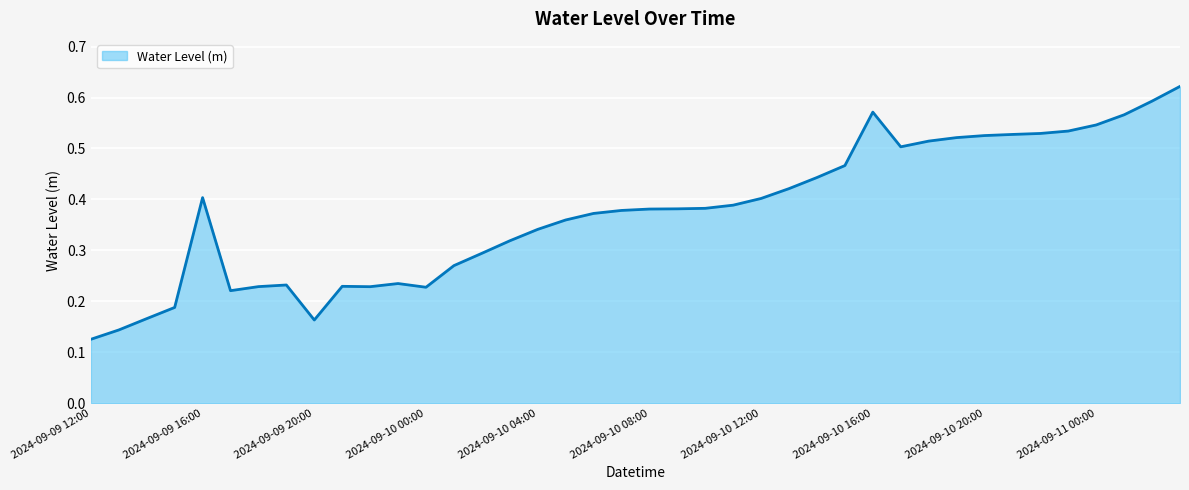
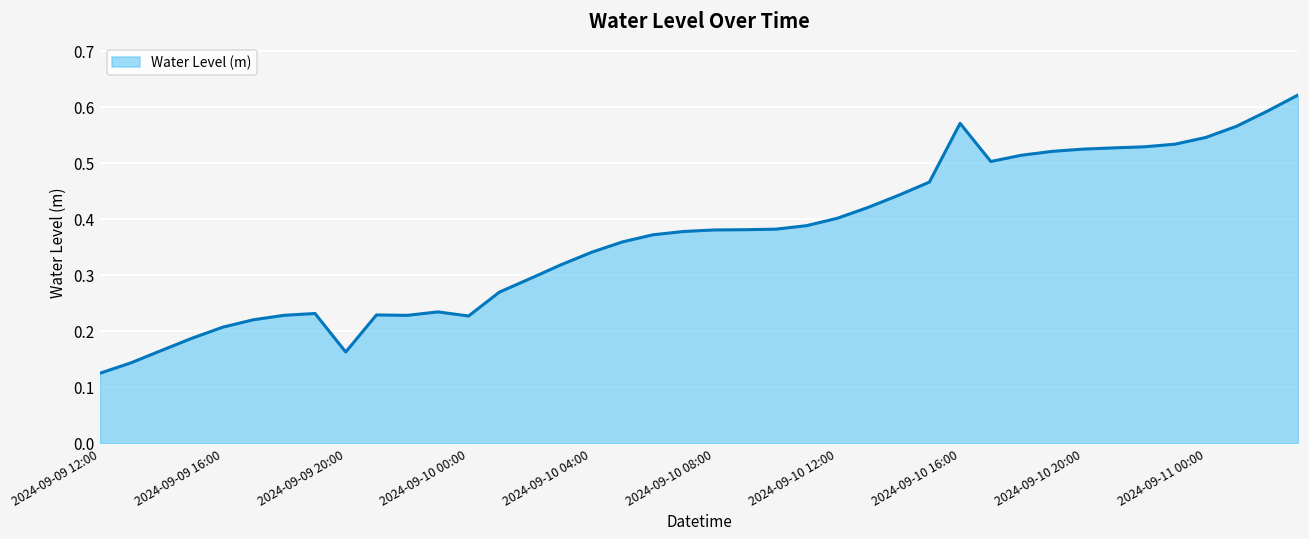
2024-09-09 16:00: 0.40 -> 0.21
